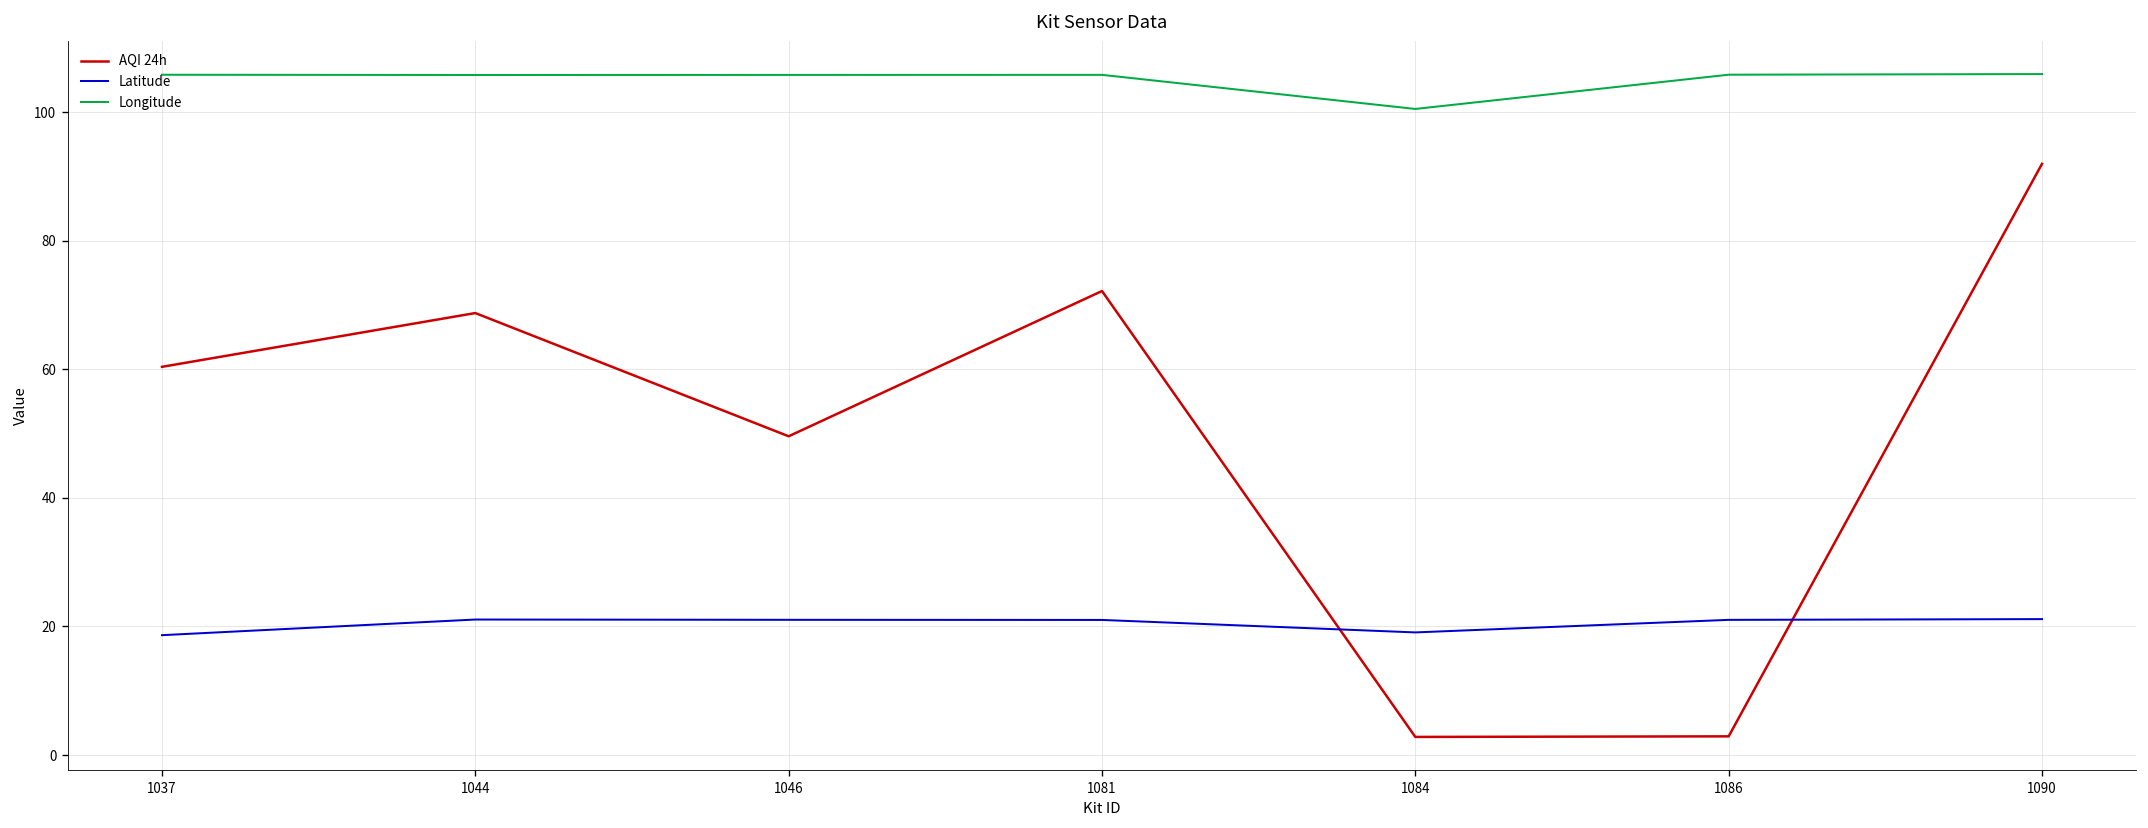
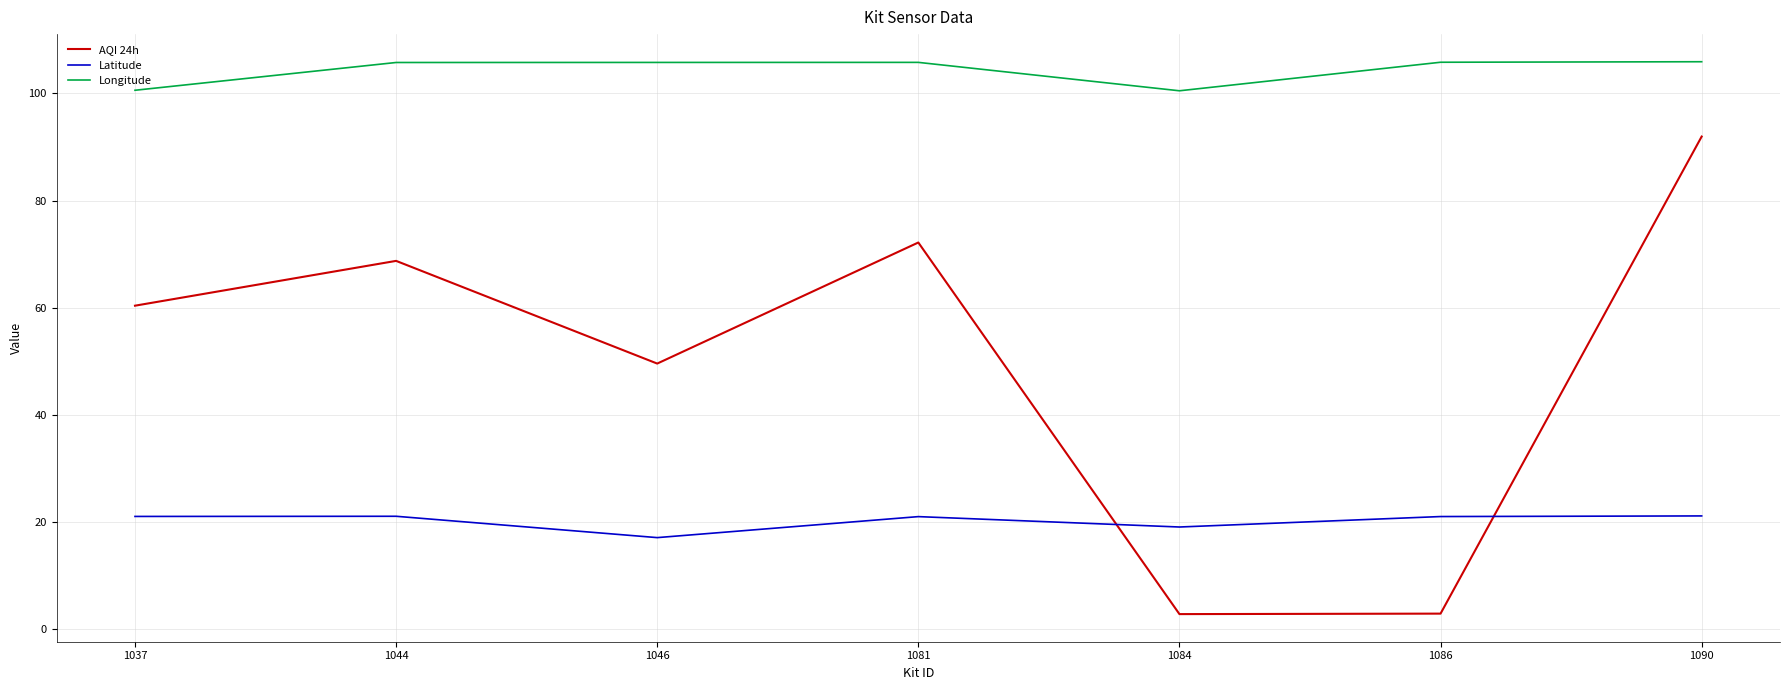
Latitude, 1037: 19 -> 21
Longitude, 1037: 106 -> 101
Latitude, 1046: 21 -> 17
